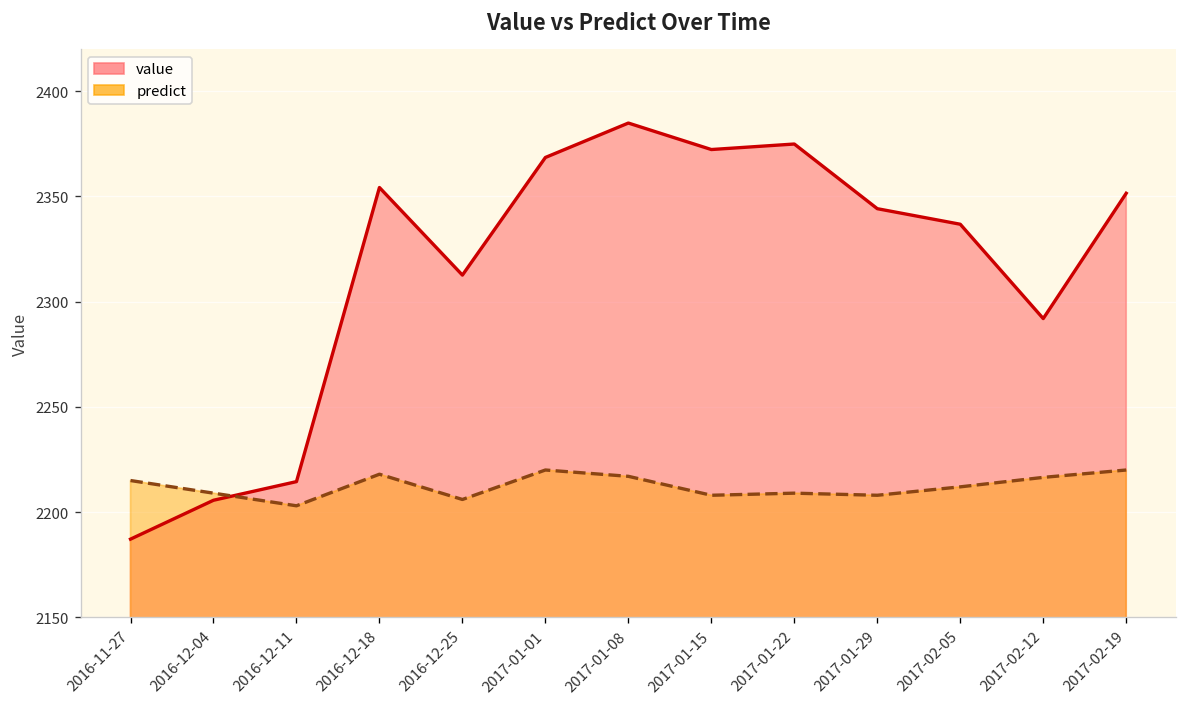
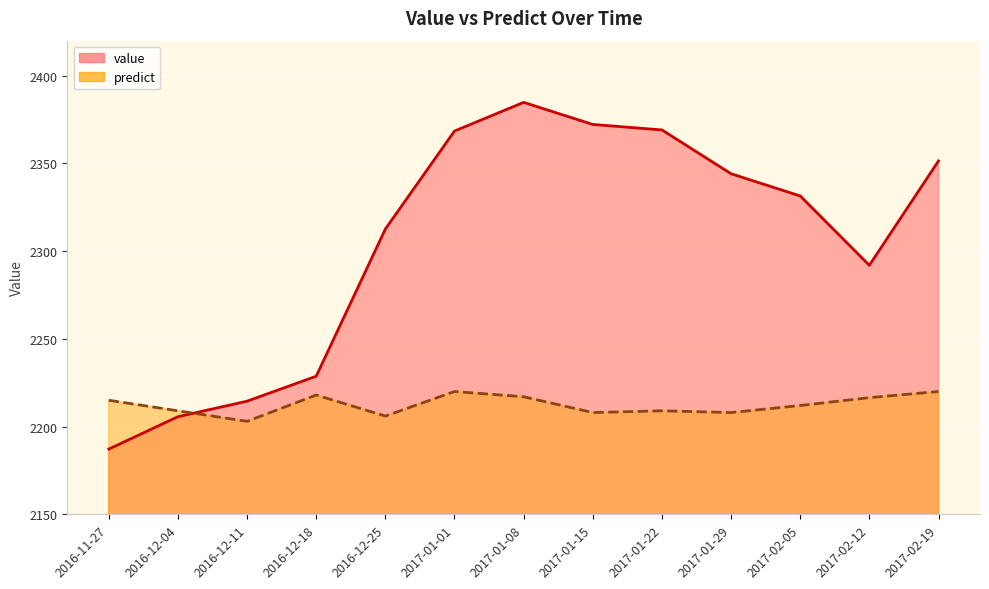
value, 2016-12-18: 2354 -> 2229
value, 2017-01-22: 2375 -> 2369
value, 2017-02-05: 2337 -> 2331
